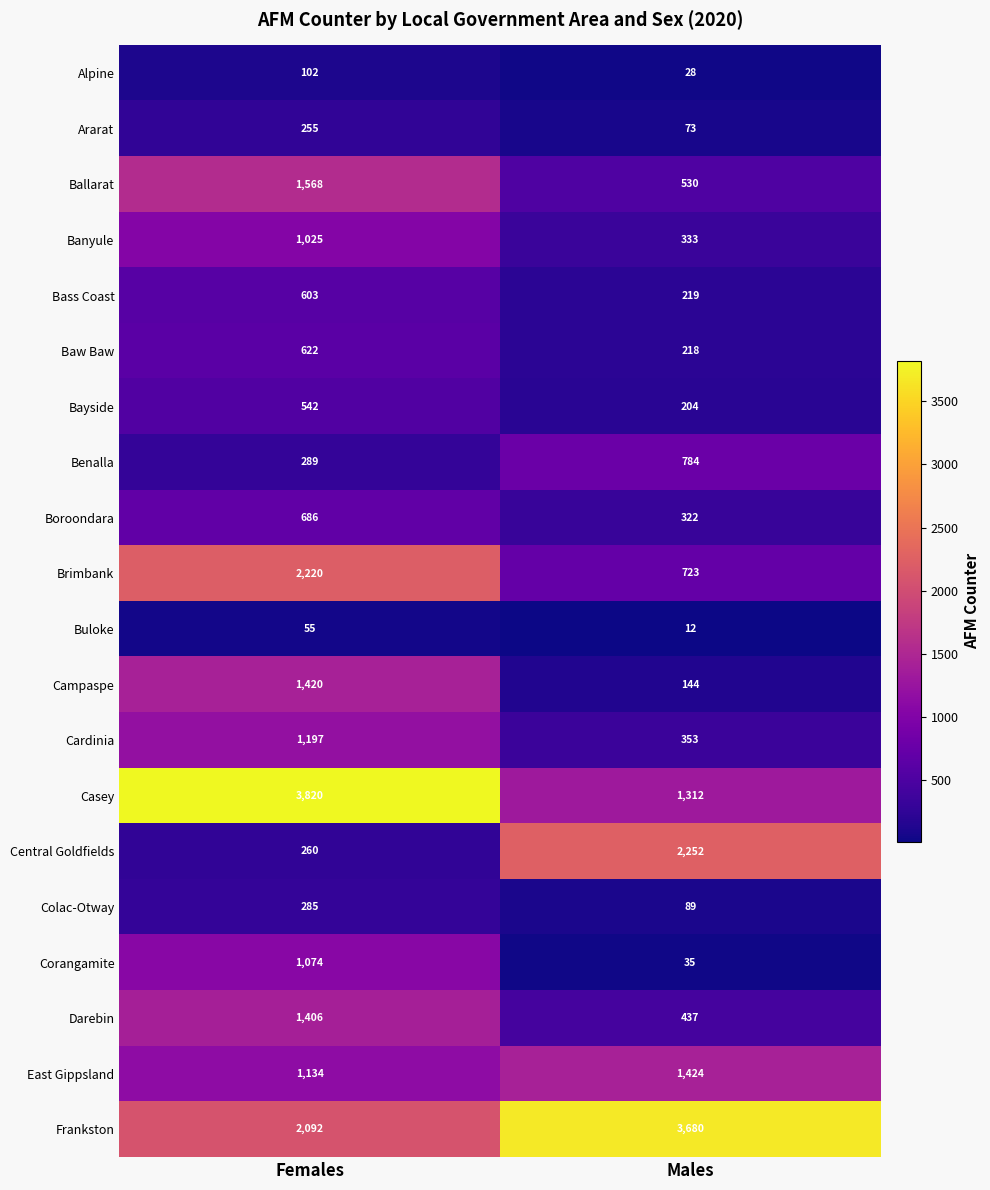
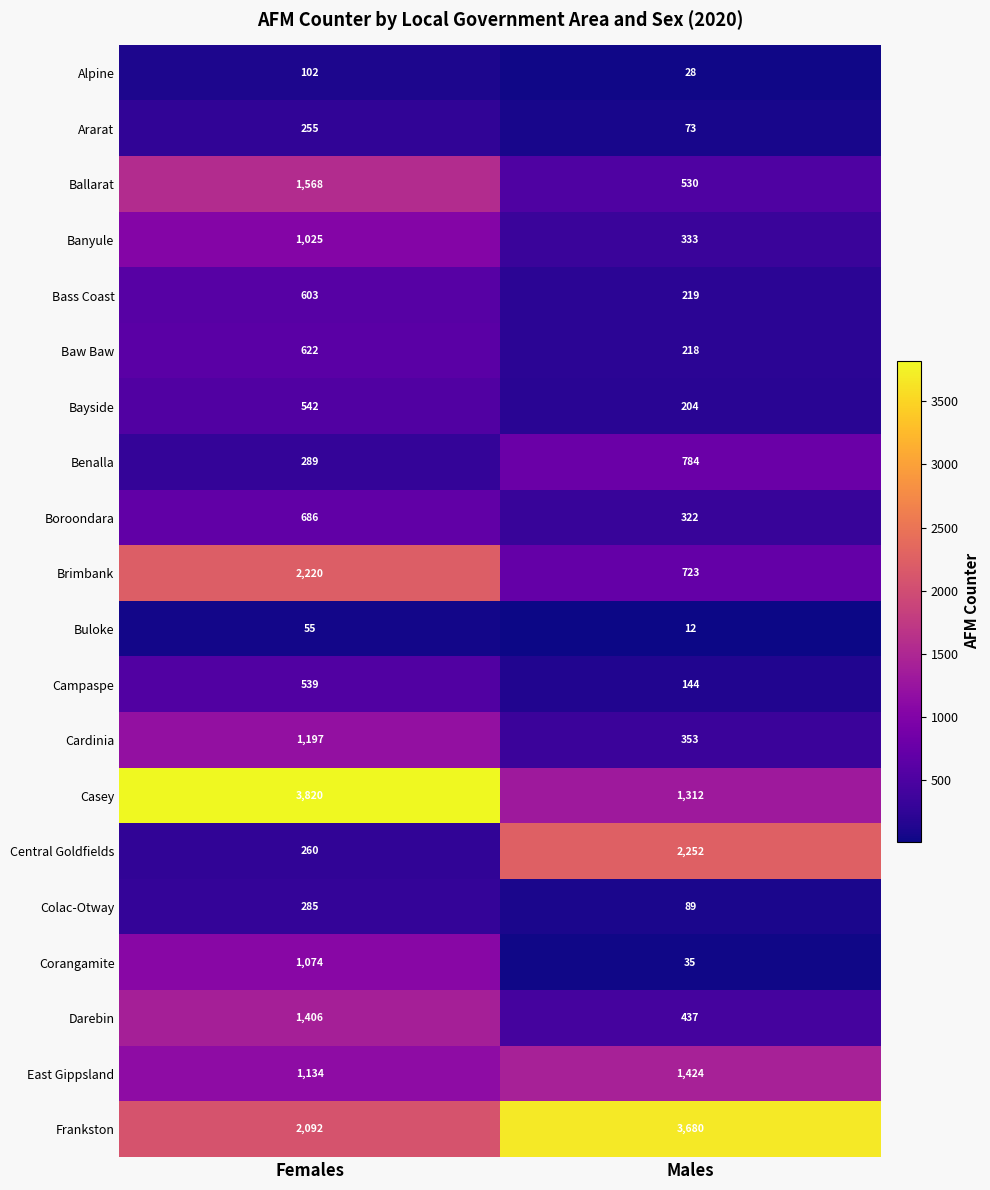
Campaspe, Females: 1,420 -> 539
